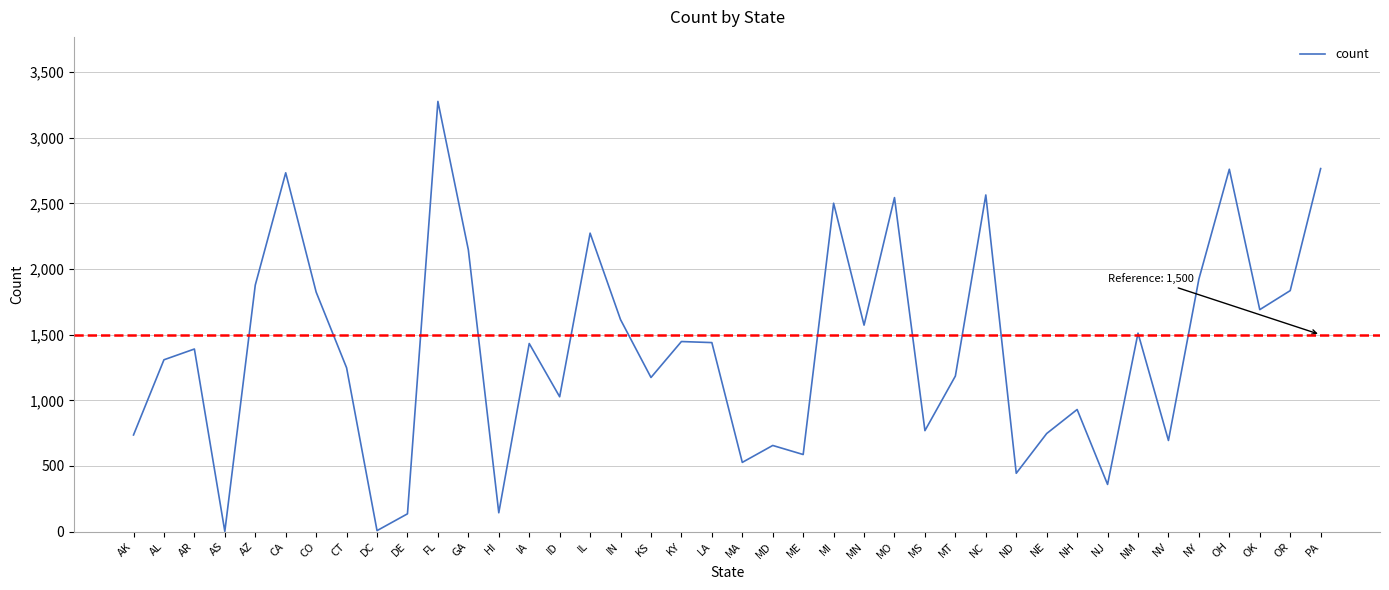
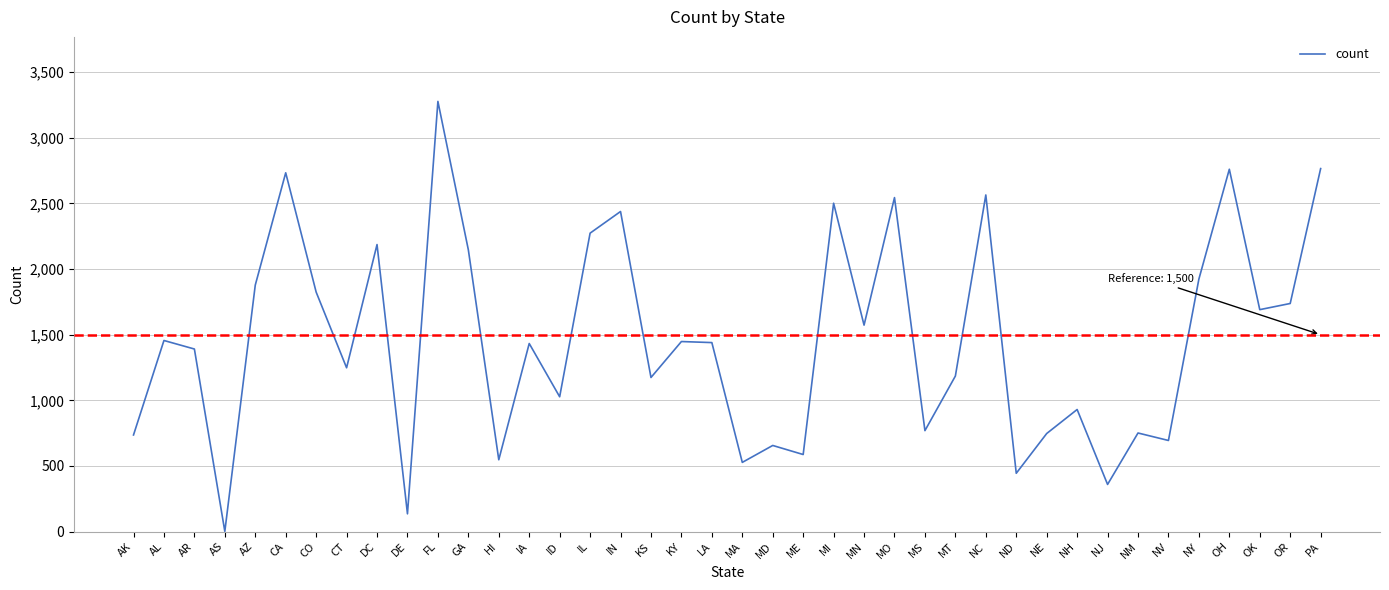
AL: 1,310 -> 1,460
DC: 10 -> 2,190
HI: 140 -> 550
IN: 1,620 -> 2,440
NM: 1,510 -> 750
OR: 1,840 -> 1,740
